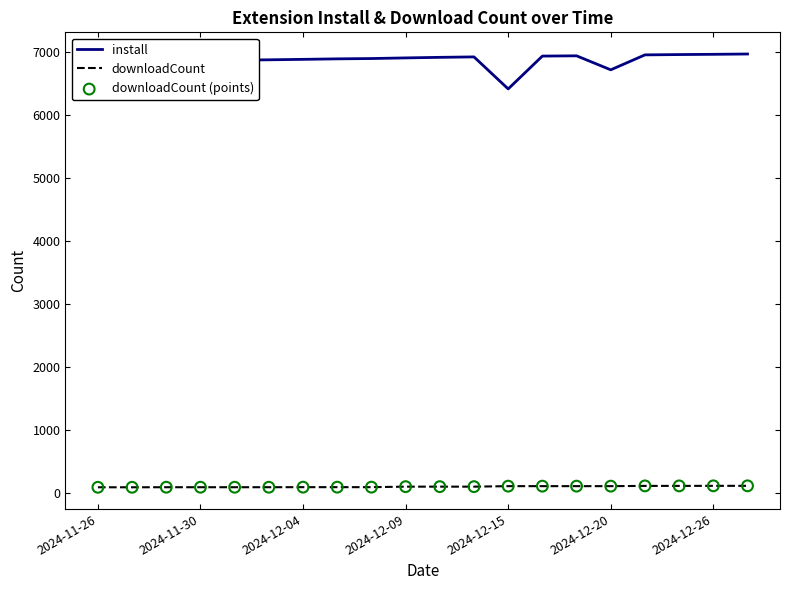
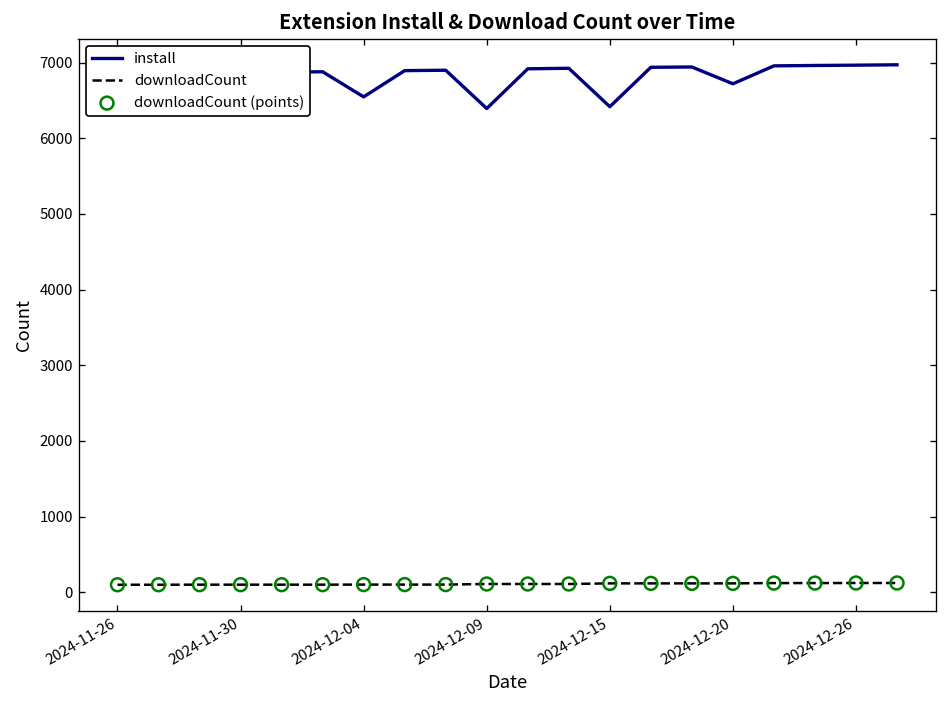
install, 2024-12-04: 6900 -> 6500
install, 2024-12-09: 6900 -> 6400
